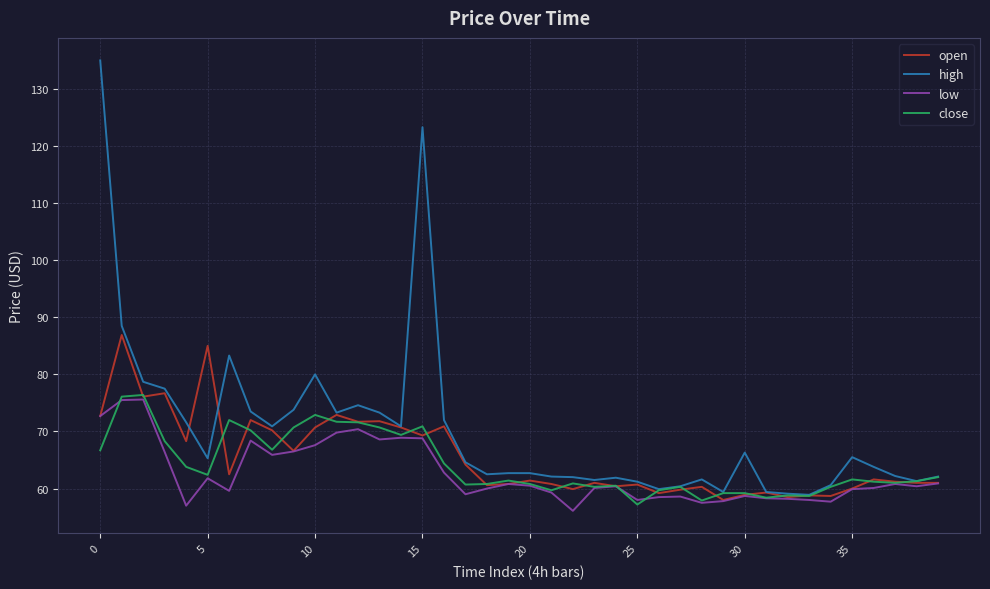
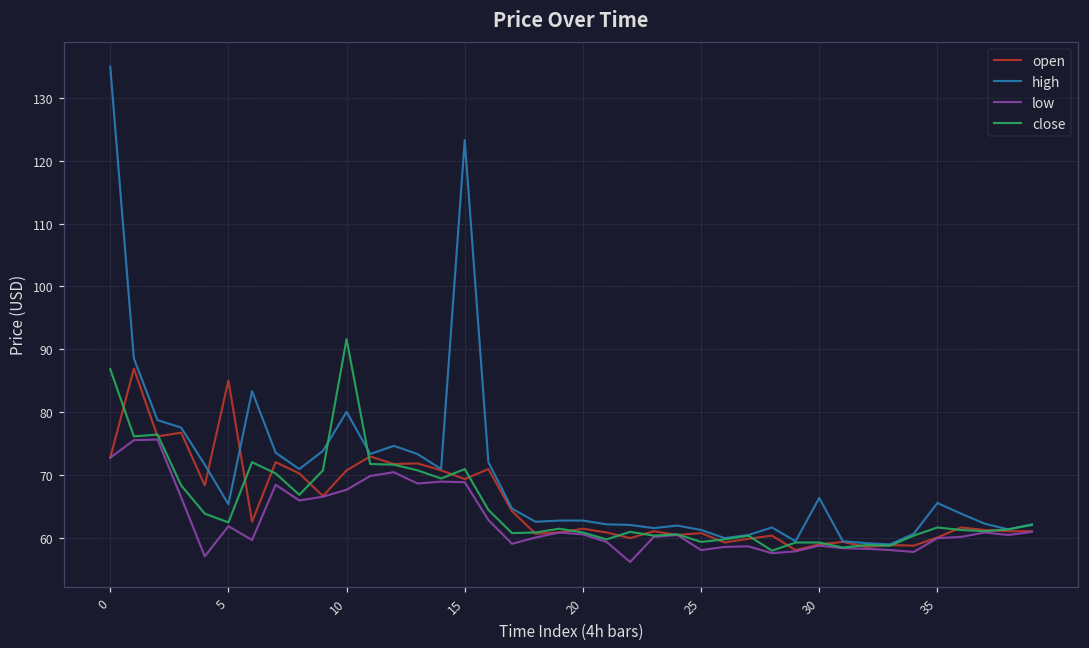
close, 0: 67 -> 87
close, 10: 73 -> 92
close, 25: 57 -> 59
